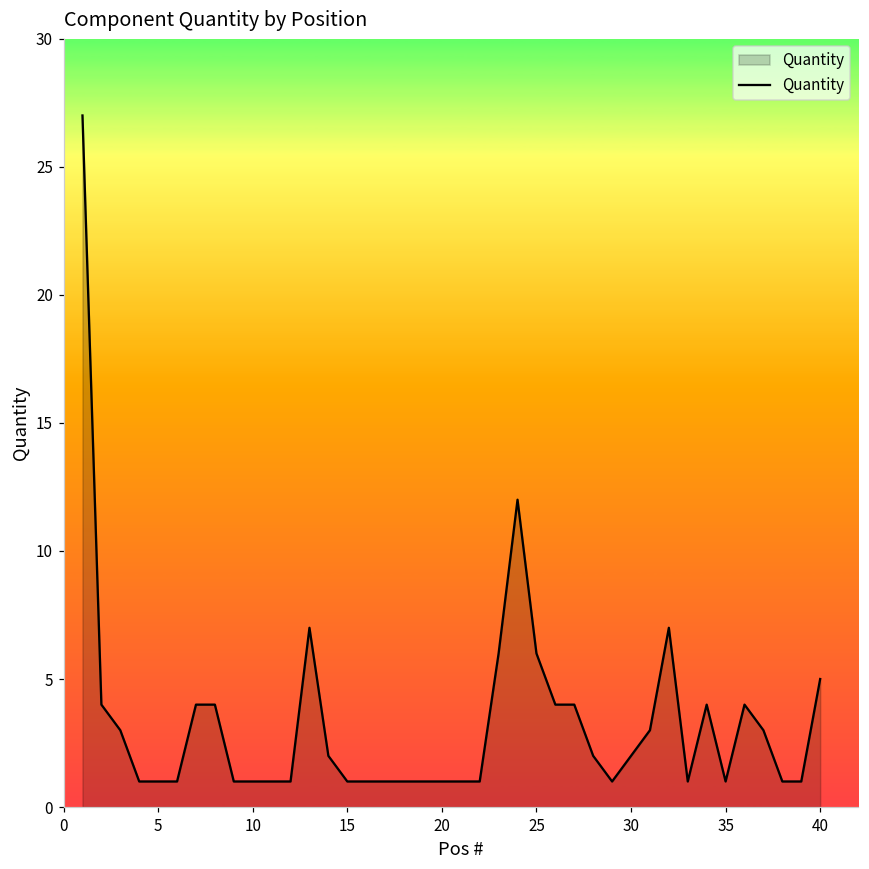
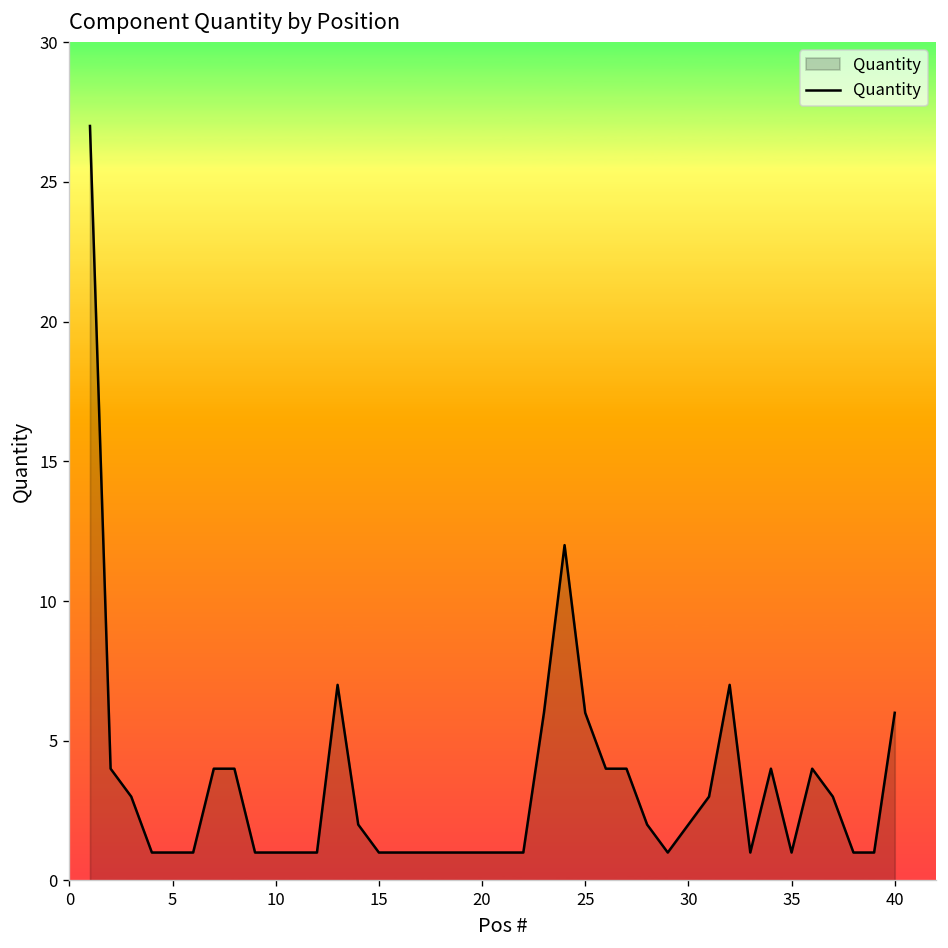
40: 5 -> 6
